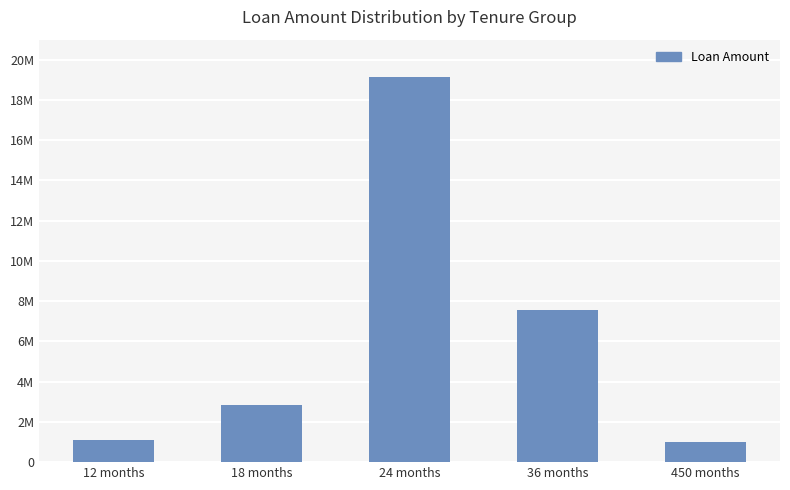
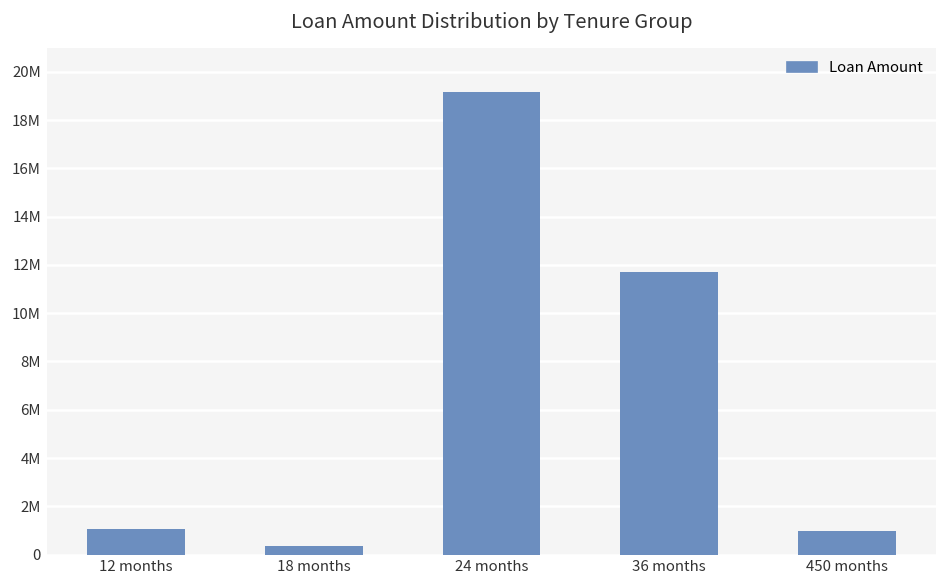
18 months: 2900000 -> 300000
36 months: 7600000 -> 11700000
